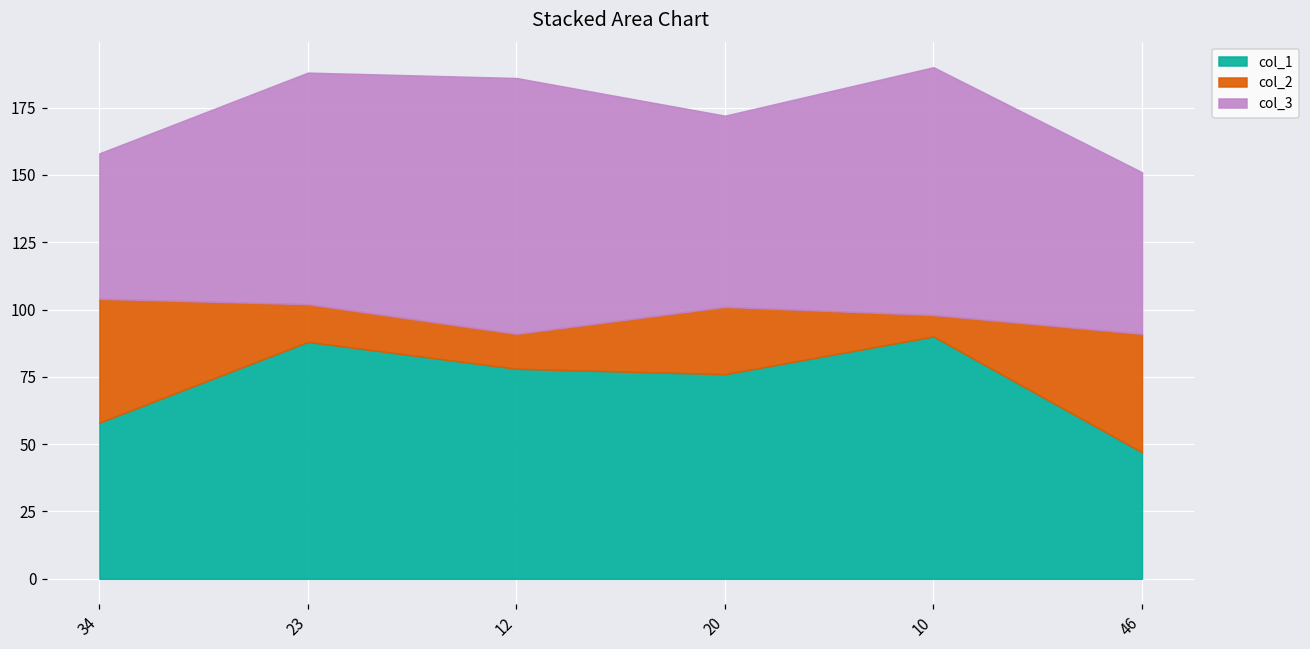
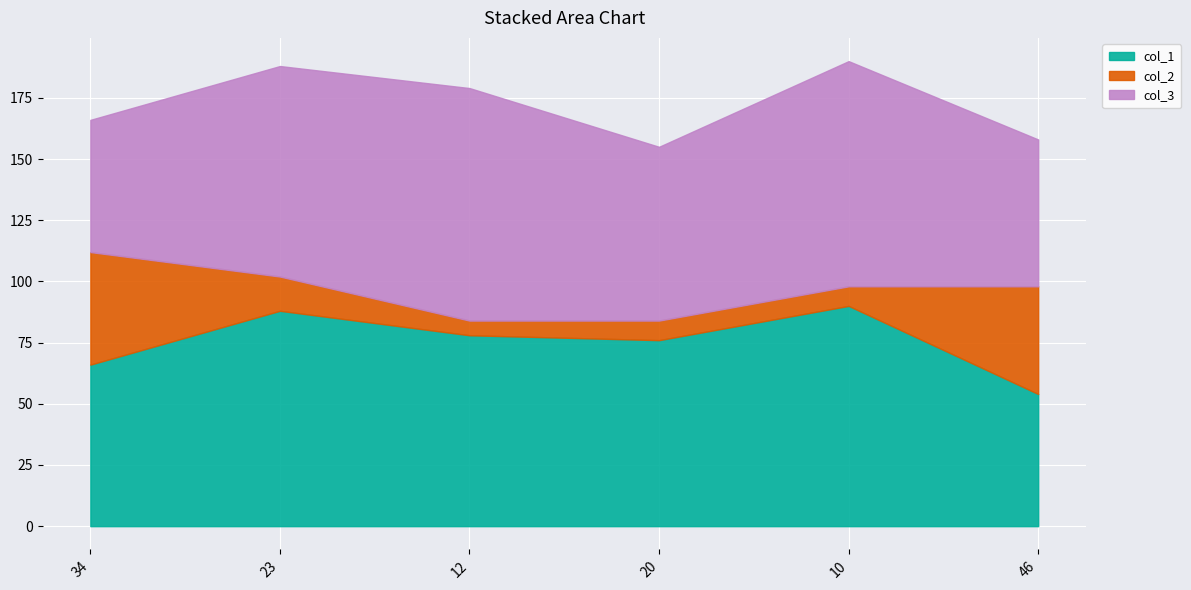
col_1, 34: 58 -> 66
col_2, 12: 13 -> 6
col_2, 20: 25 -> 8
col_1, 46: 47 -> 54
